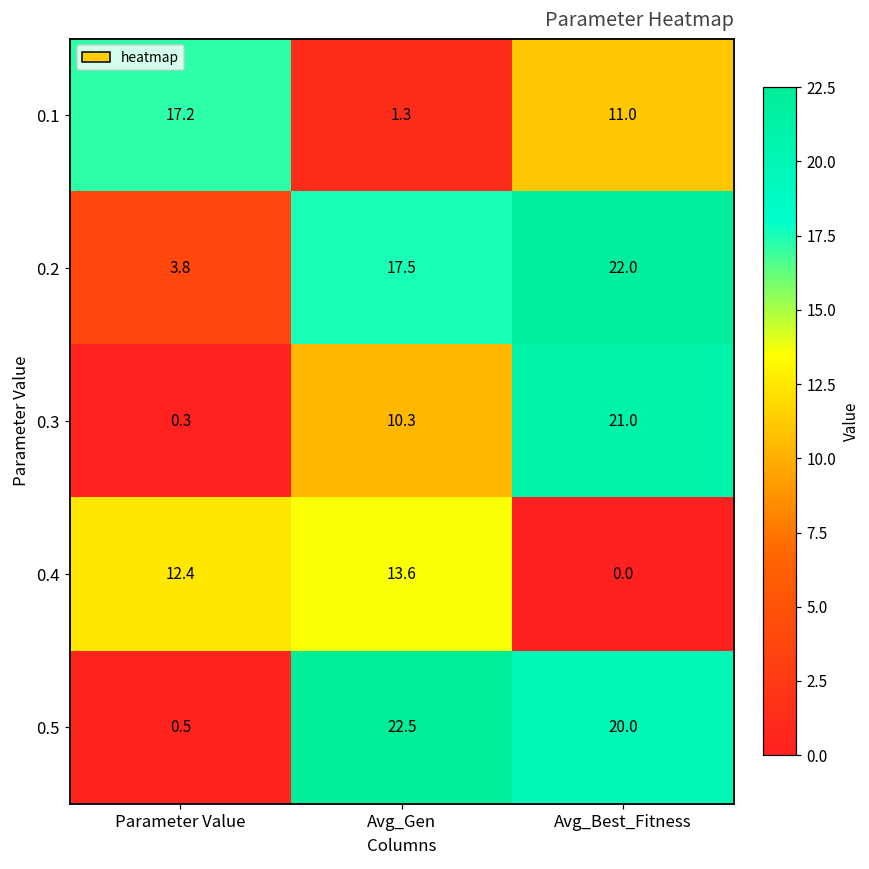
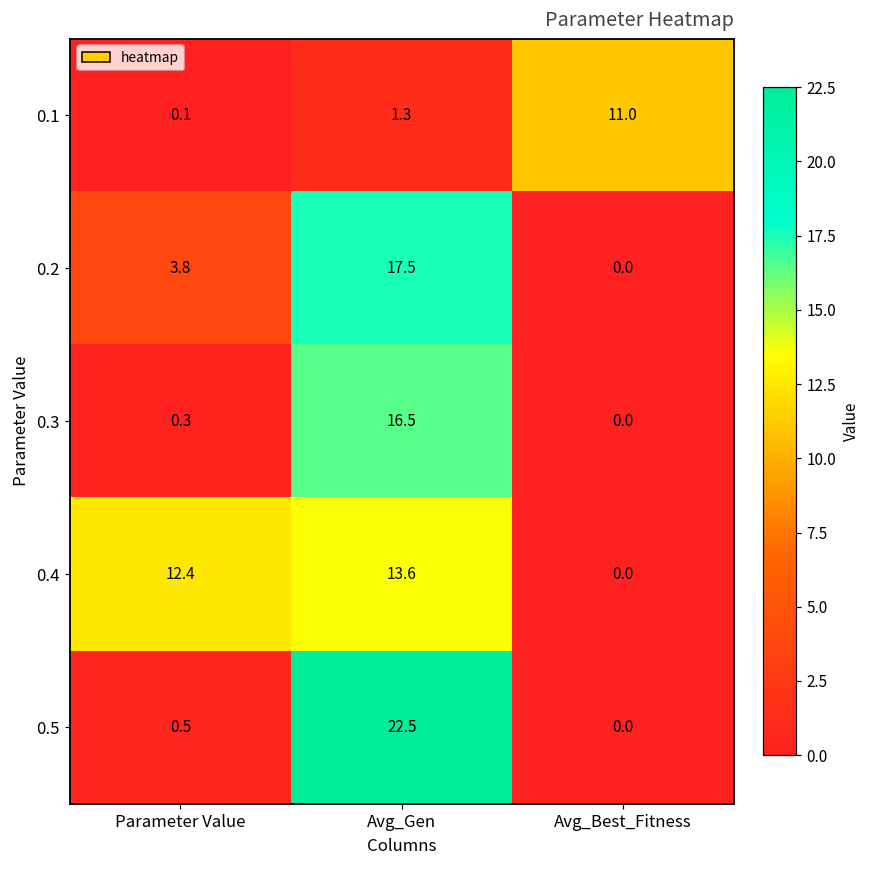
0.1, Parameter Value: 17.2 -> 0.1
0.2, Avg_Best_Fitness: 22.0 -> 0.0
0.3, Avg_Gen: 10.3 -> 16.5
0.3, Avg_Best_Fitness: 21.0 -> 0.0
0.5, Avg_Best_Fitness: 20.0 -> 0.0
